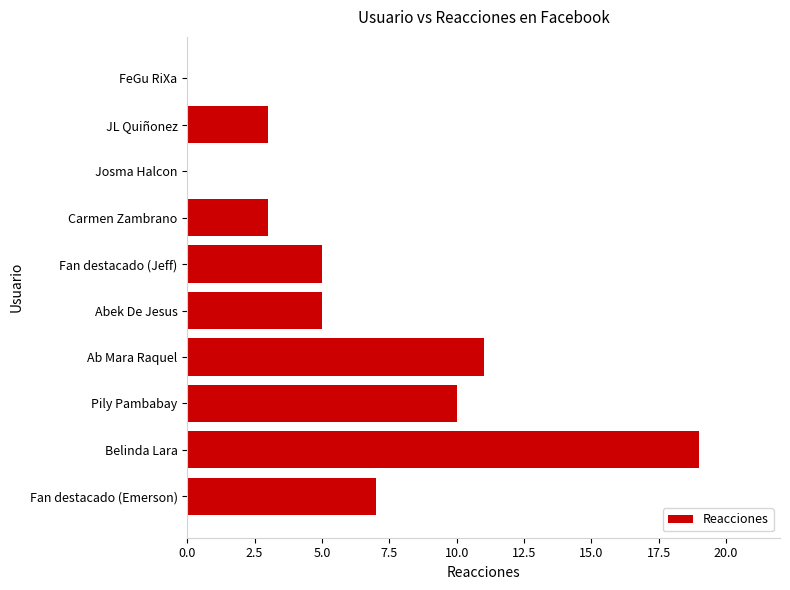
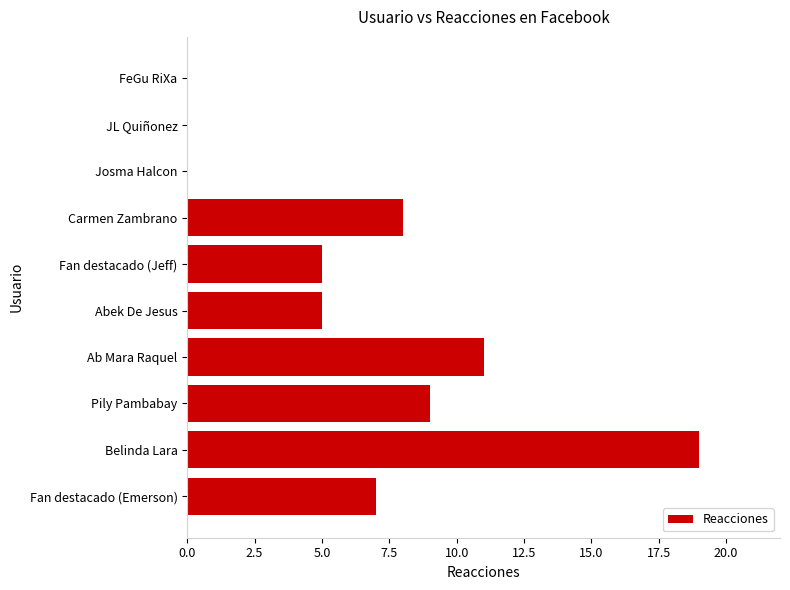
JL Quiñonez: 3 -> 0
Carmen Zambrano: 3 -> 8
Pily Pambabay: 10 -> 9
